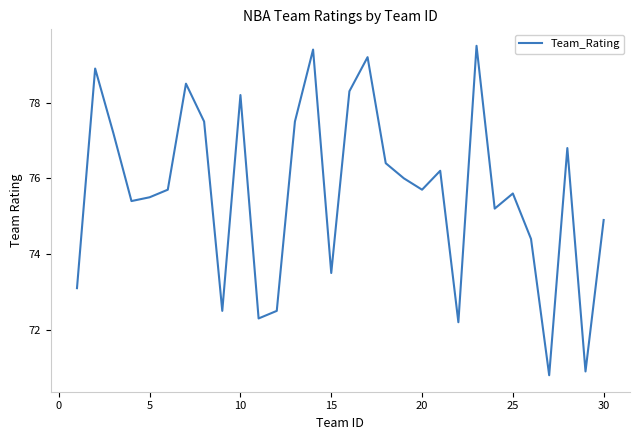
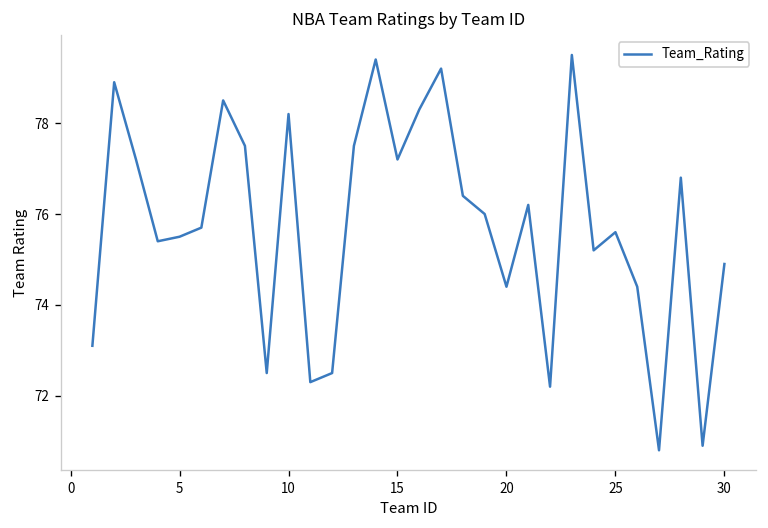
15: 73.5 -> 77.2
20: 75.7 -> 74.4
